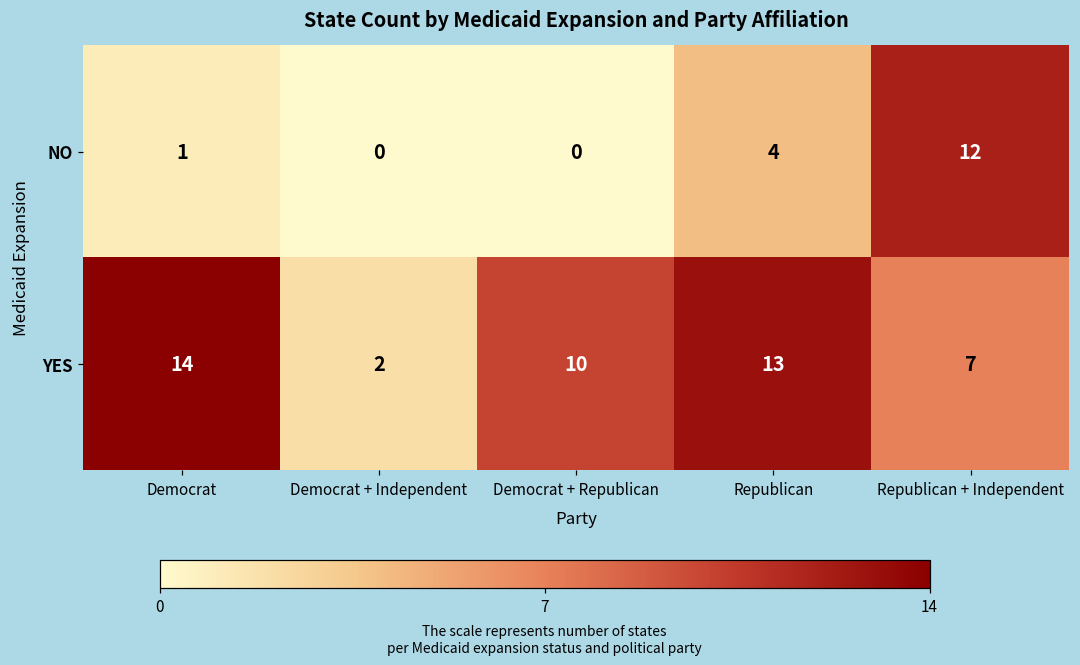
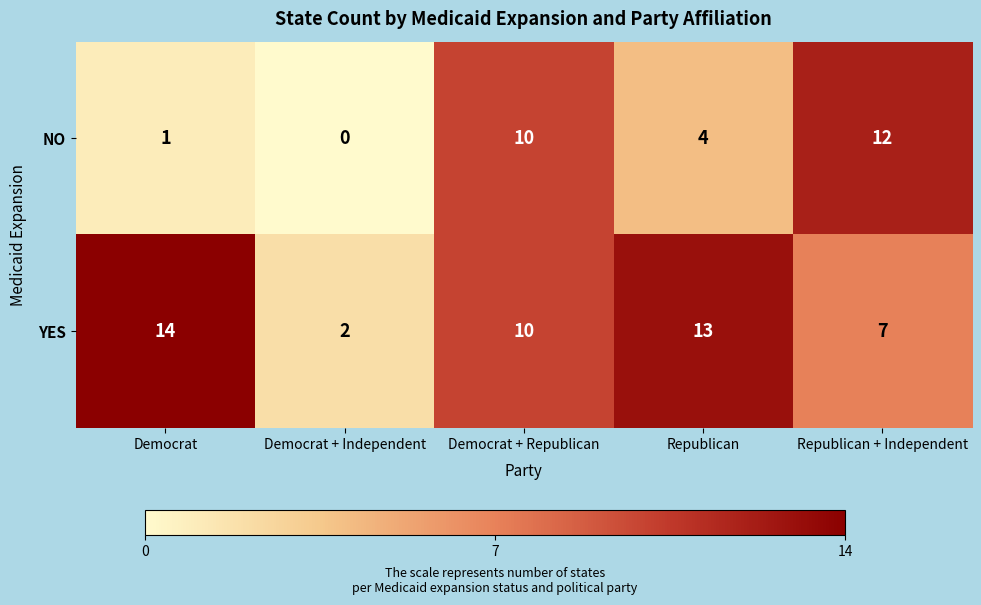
NO, Democrat + Republican: 0 -> 10
